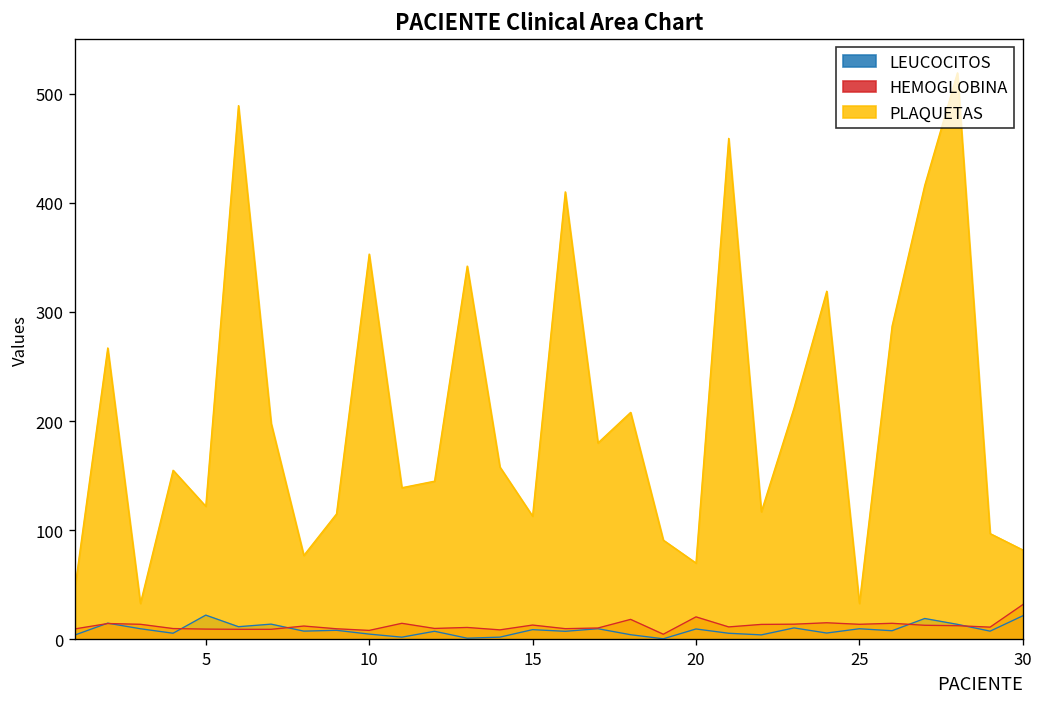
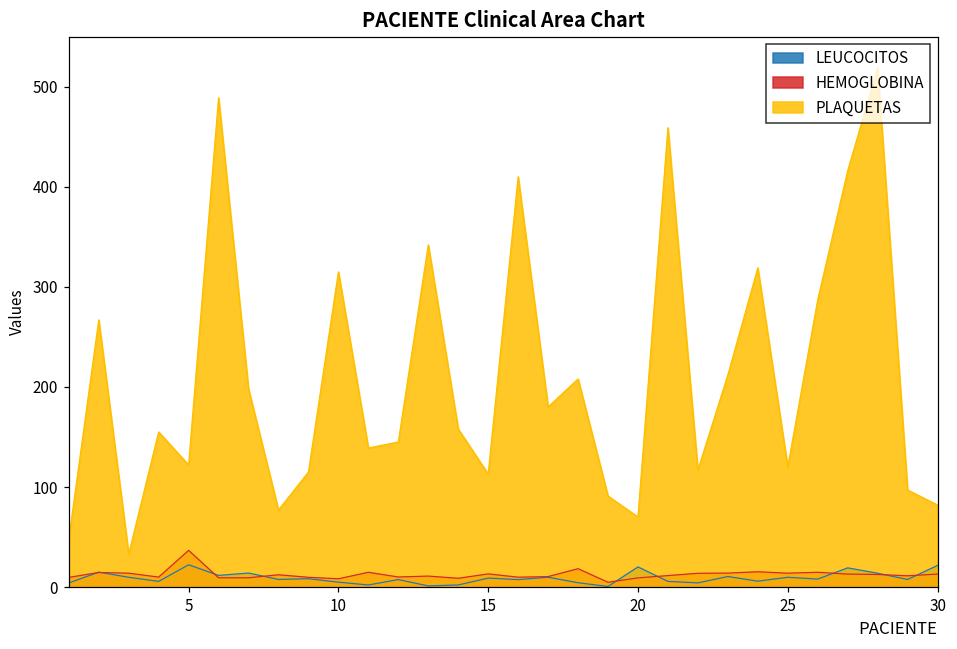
HEMOGLOBINA, 5: 10 -> 40
PLAQUETAS, 10: 350 -> 320
LEUCOCITOS, 20: 10 -> 20
HEMOGLOBINA, 20: 20 -> 10
PLAQUETAS, 25: 30 -> 120
HEMOGLOBINA, 30: 30 -> 10
